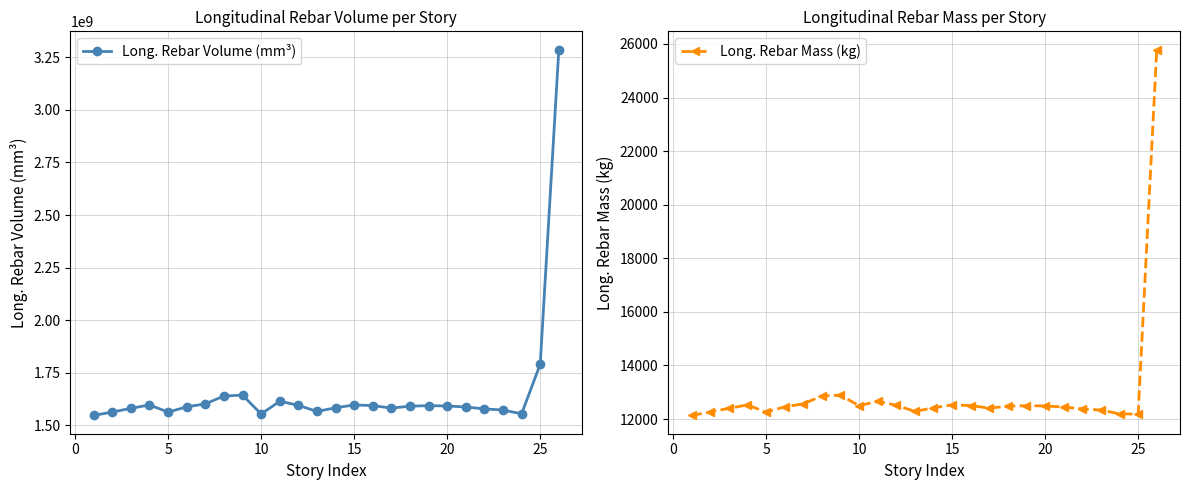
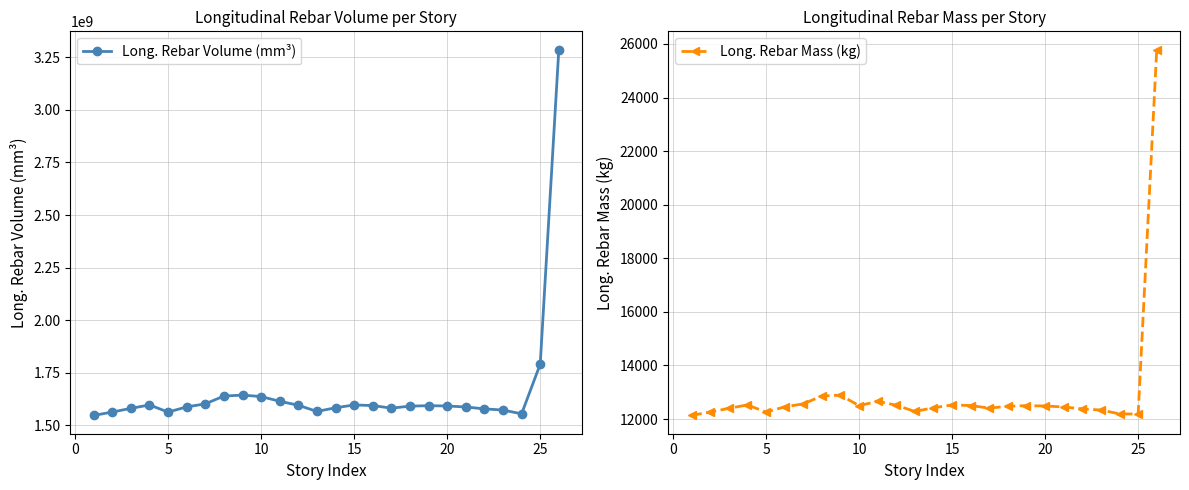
Longitudinal Rebar Volume per Story, 10: 1550000000 -> 1640000000
